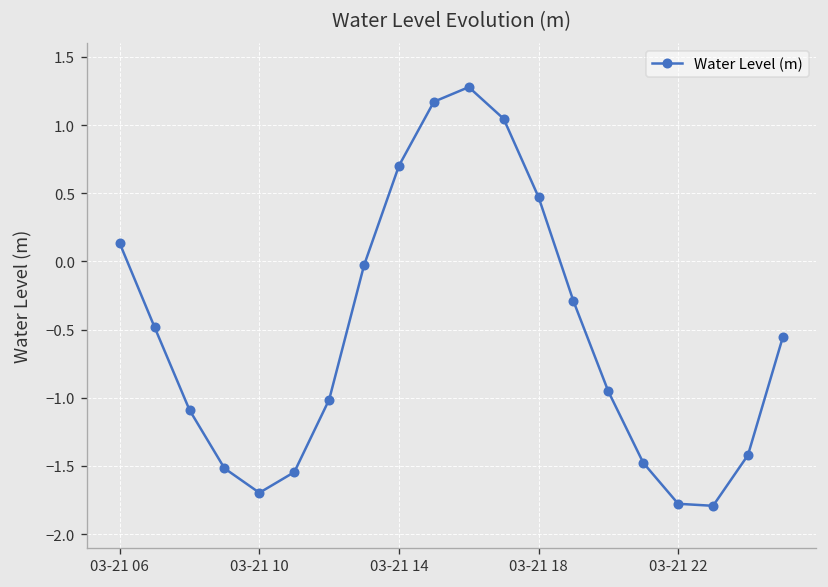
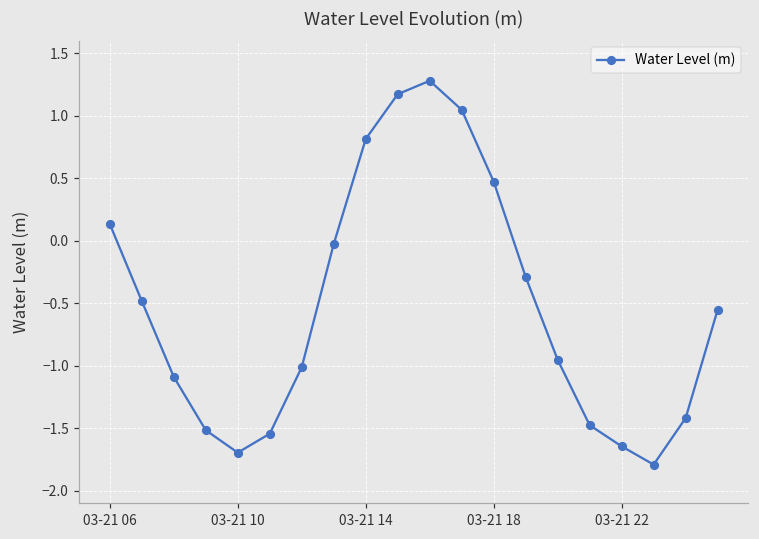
03-21 14: 0.70 -> 0.81
03-21 22: -1.78 -> -1.65
